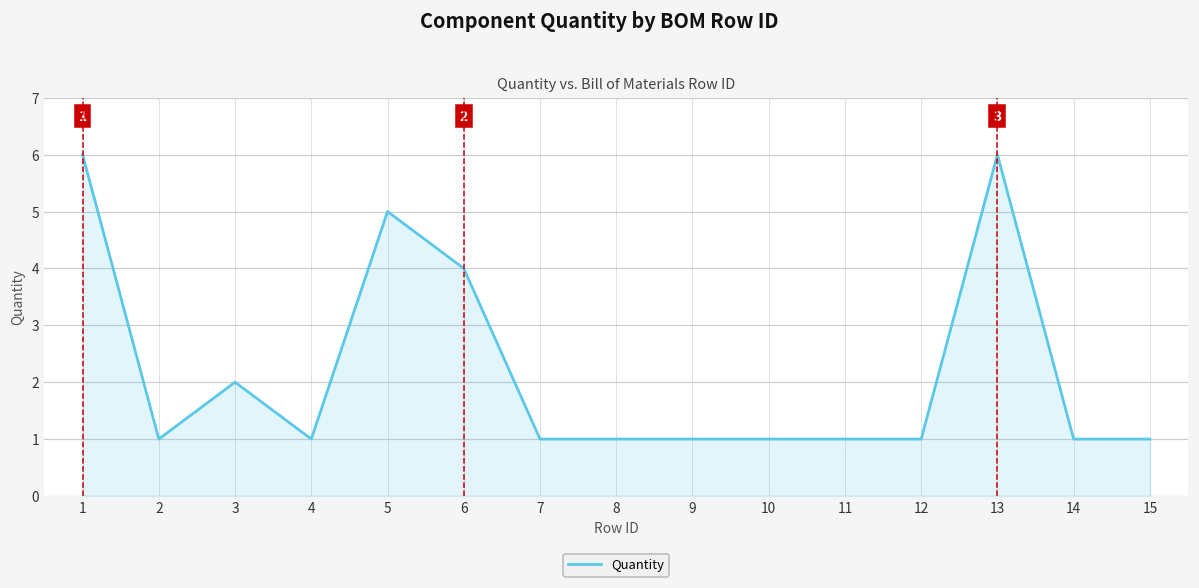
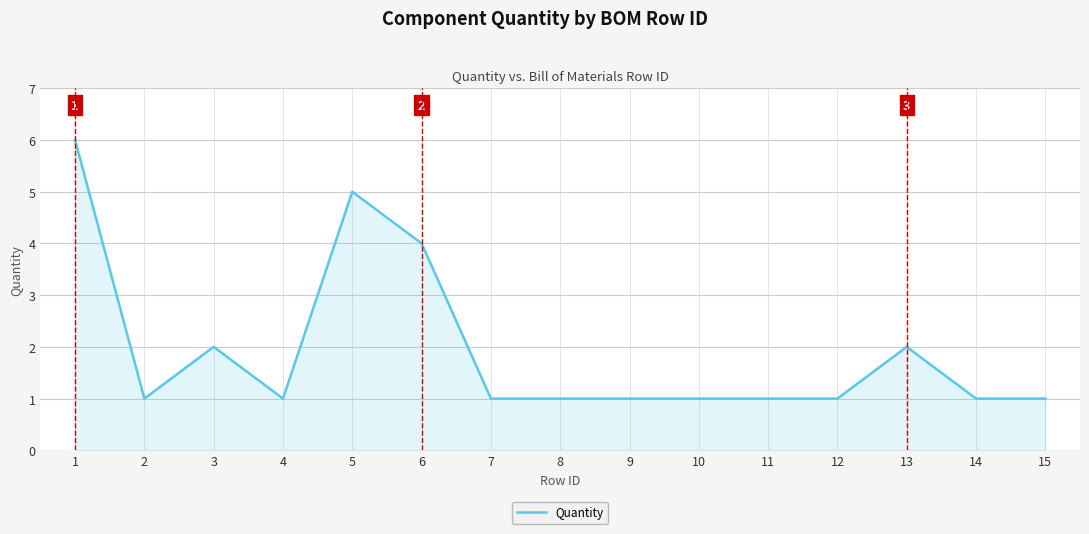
13: 6 -> 2
